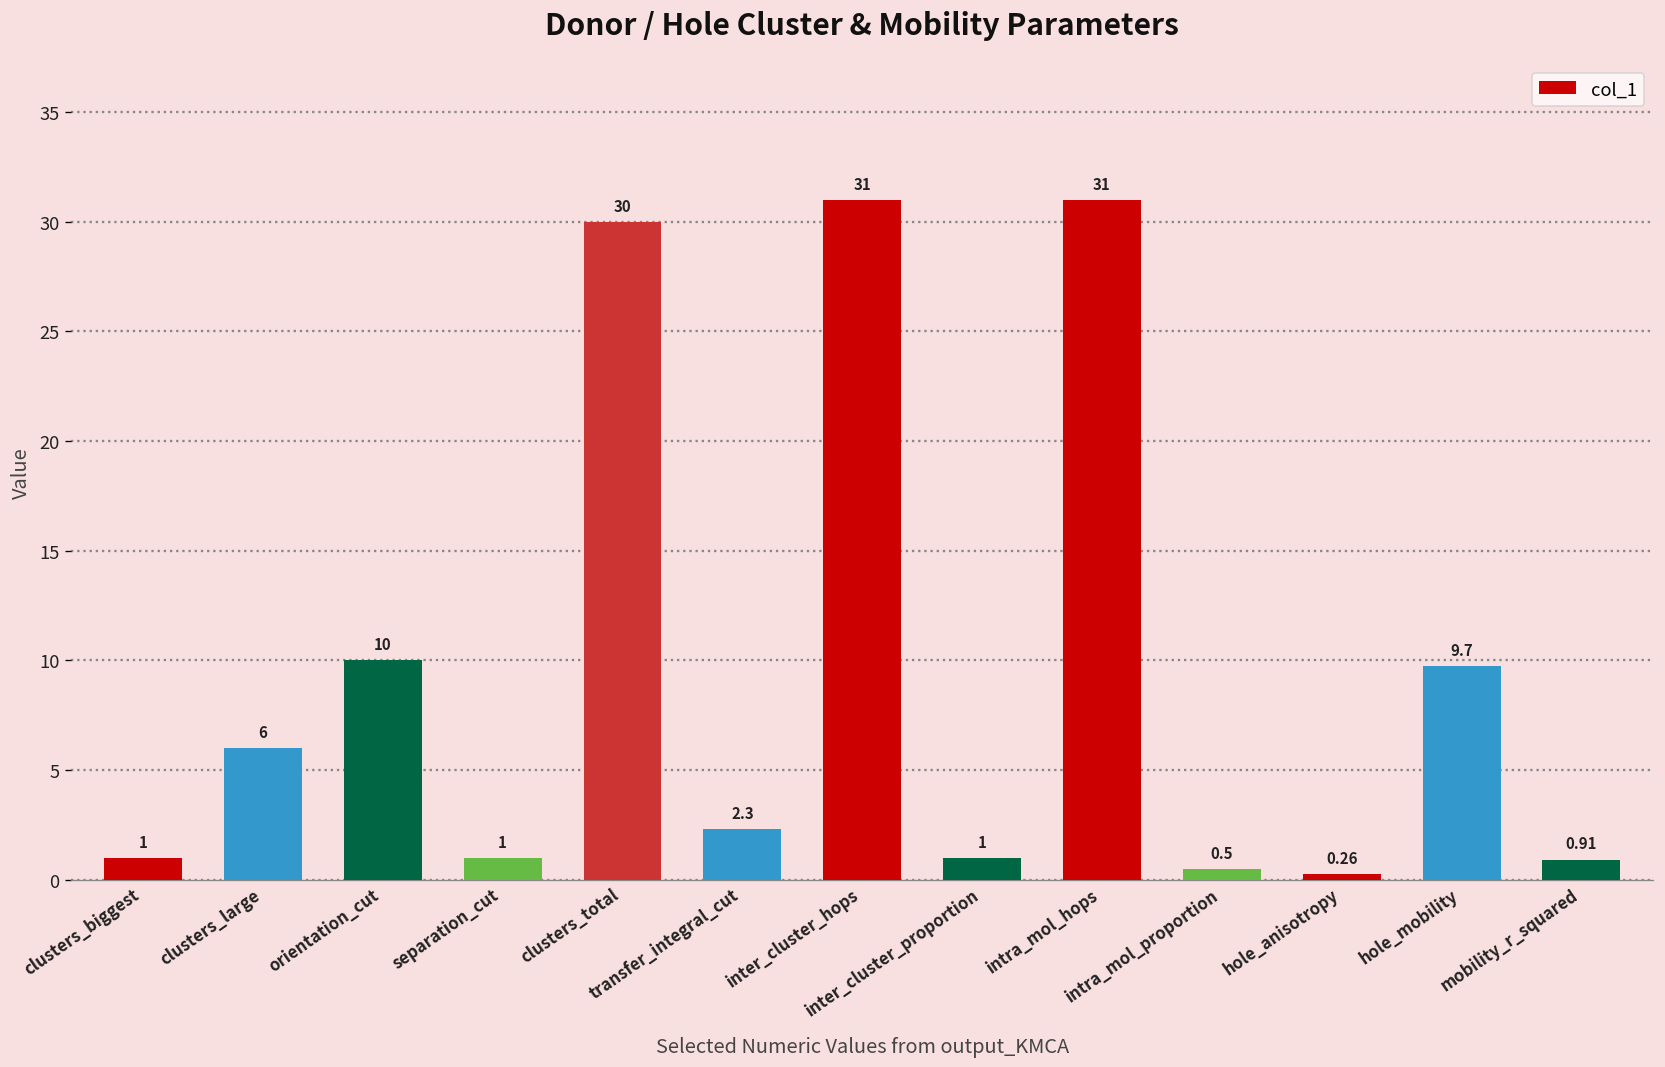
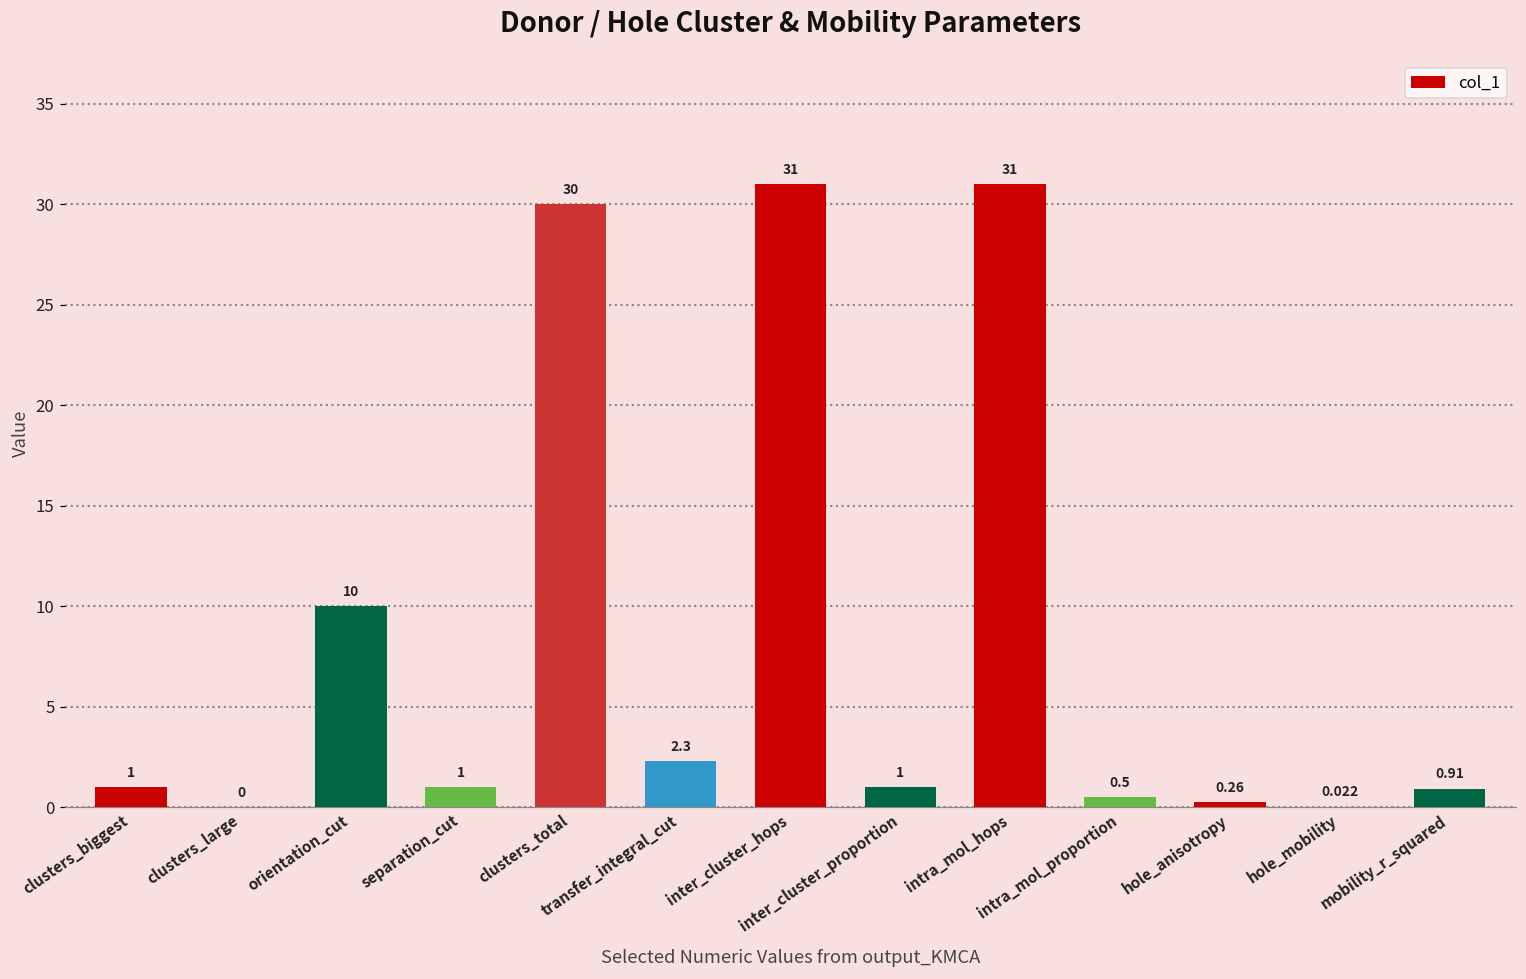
clusters_large: 6 -> 0
hole_mobility: 9.7 -> 0.022
